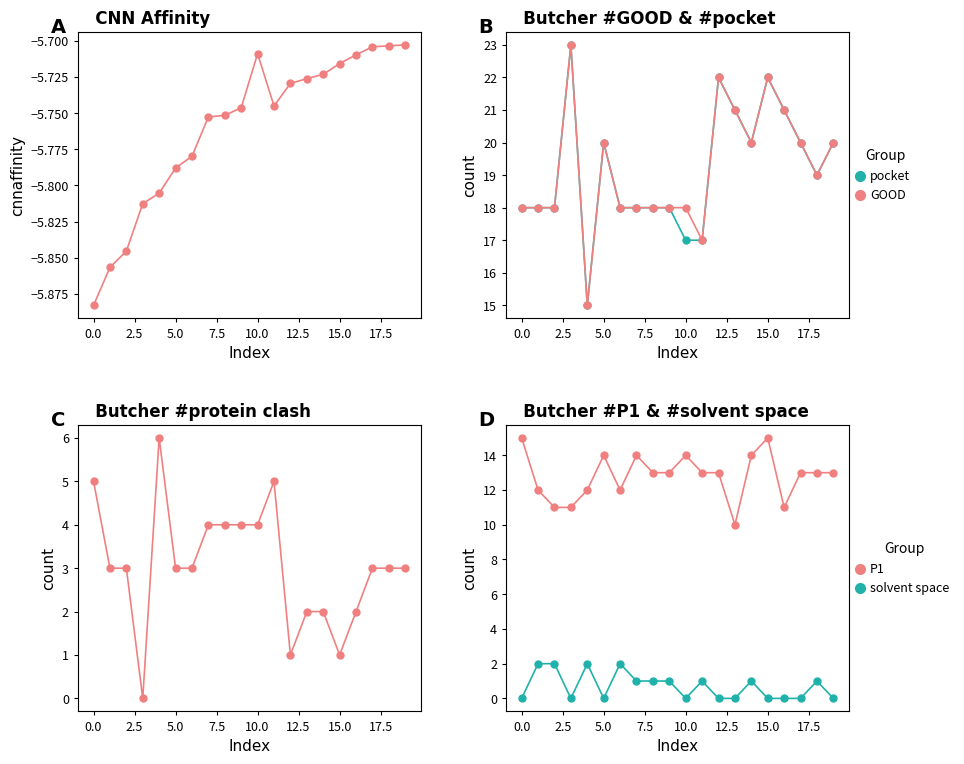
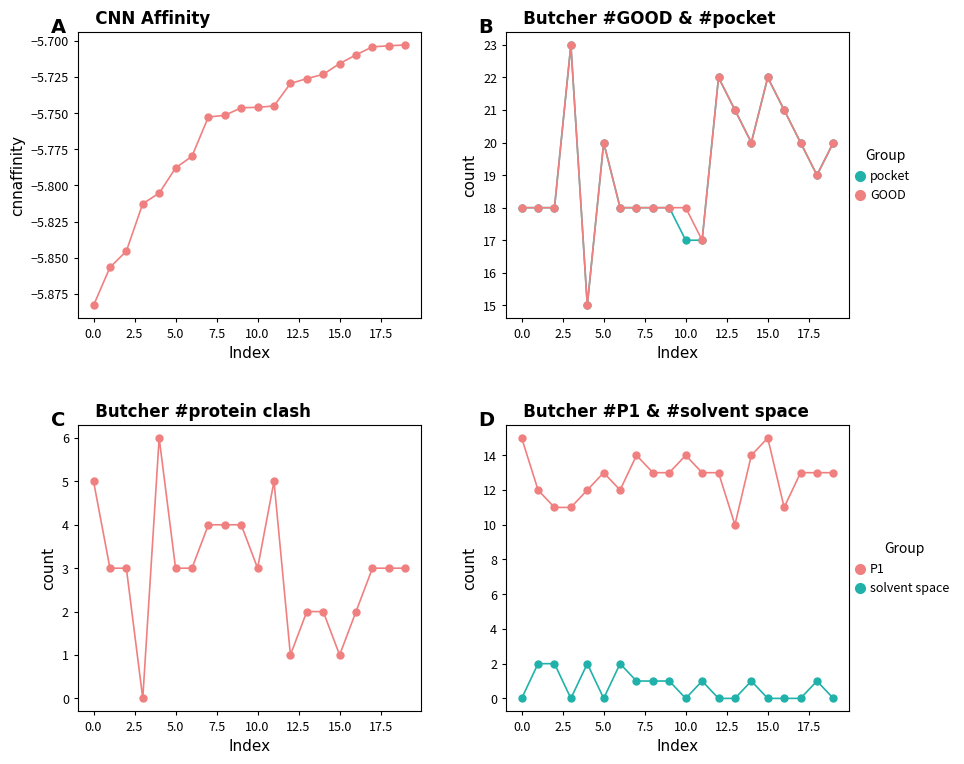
CNN Affinity, 10.0: -5.709 -> -5.746
Butcher #protein clash, 10.0: 4 -> 3
Butcher #P1 & #solvent space, P1, 5.0: 14 -> 13
